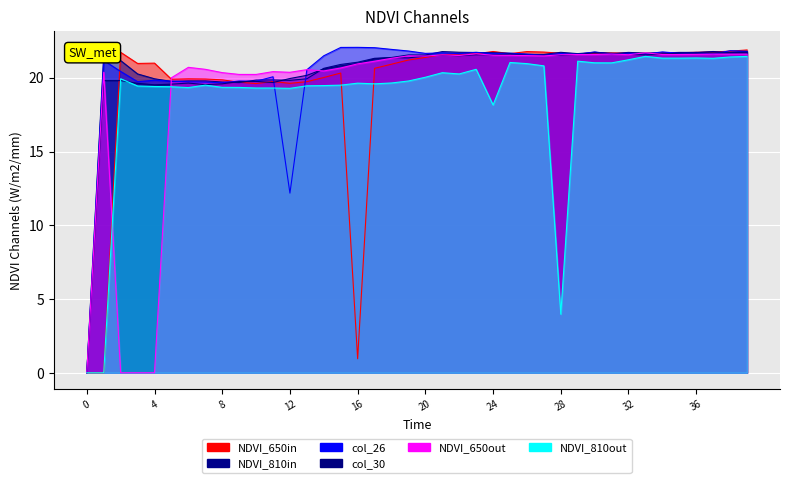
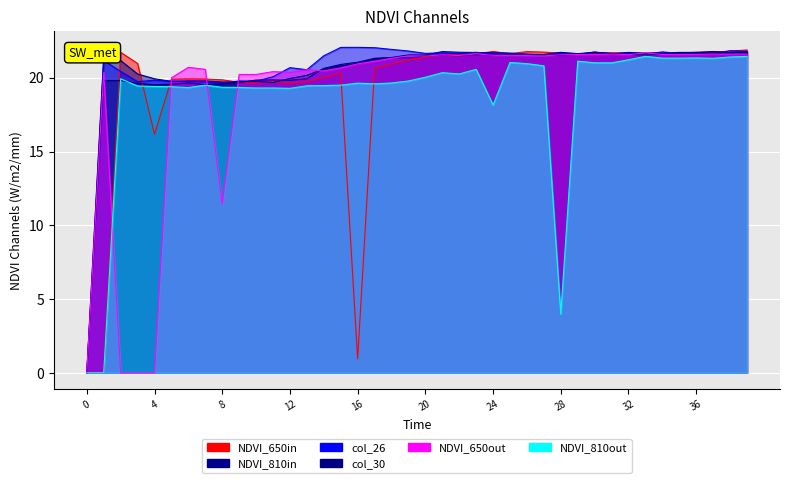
NDVI_650in, 4: 21.0 -> 16.2
NDVI_650out, 8: 20.3 -> 11.4
col_26, 12: 12.2 -> 20.7
